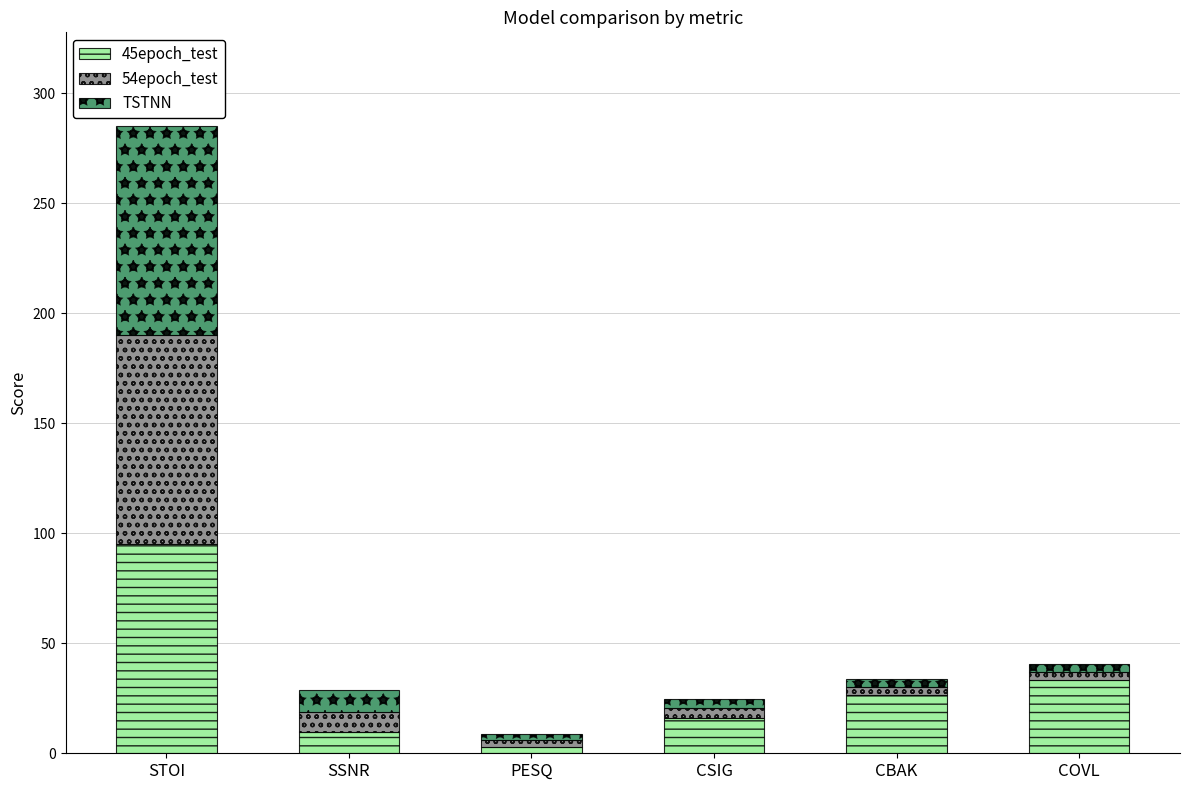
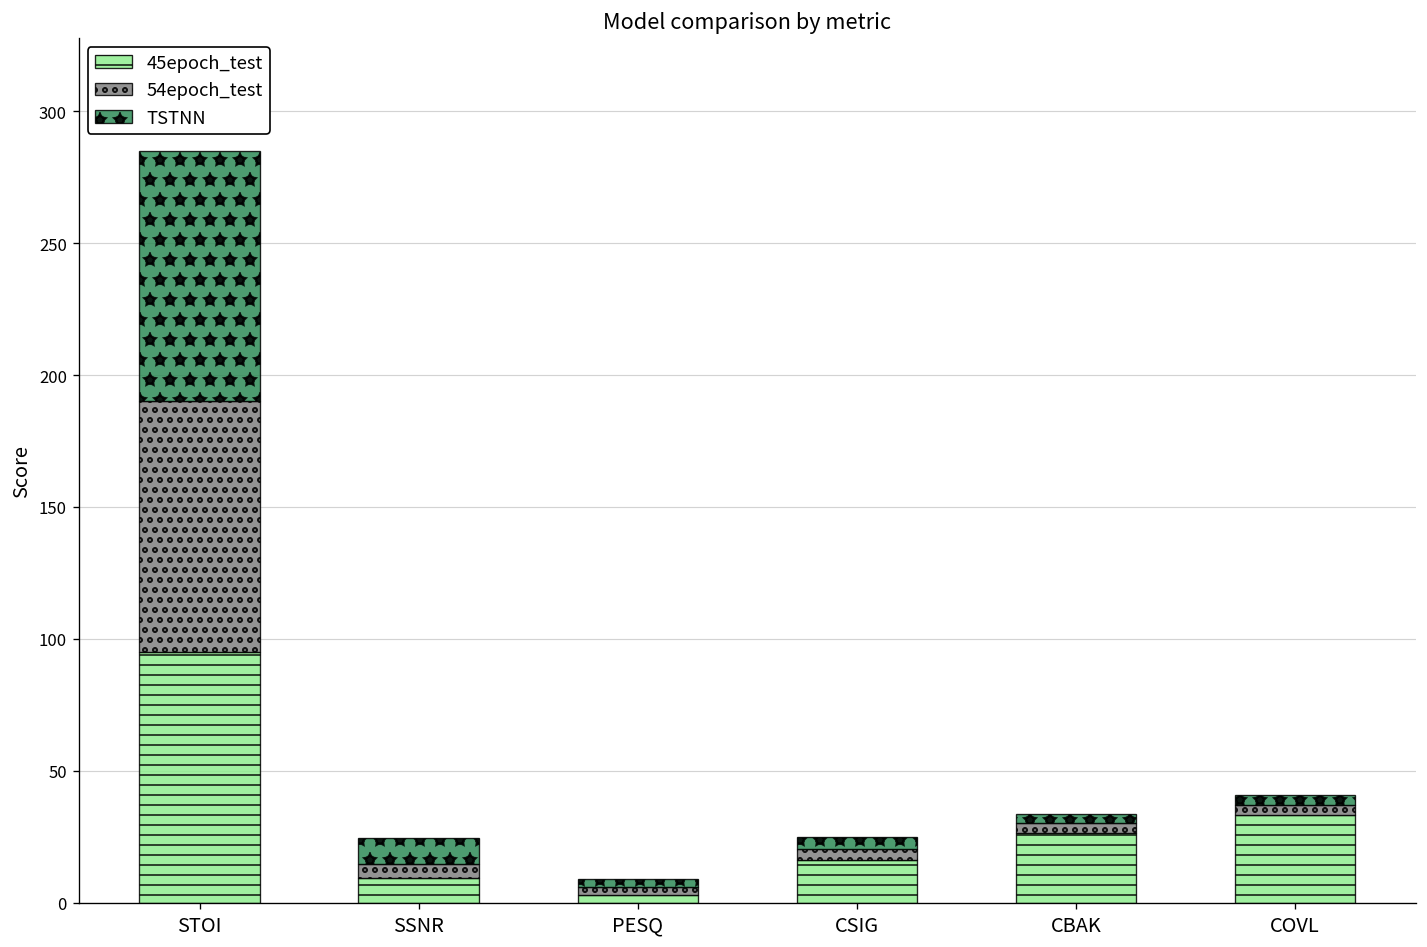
54epoch_test, SSNR: 9 -> 5
